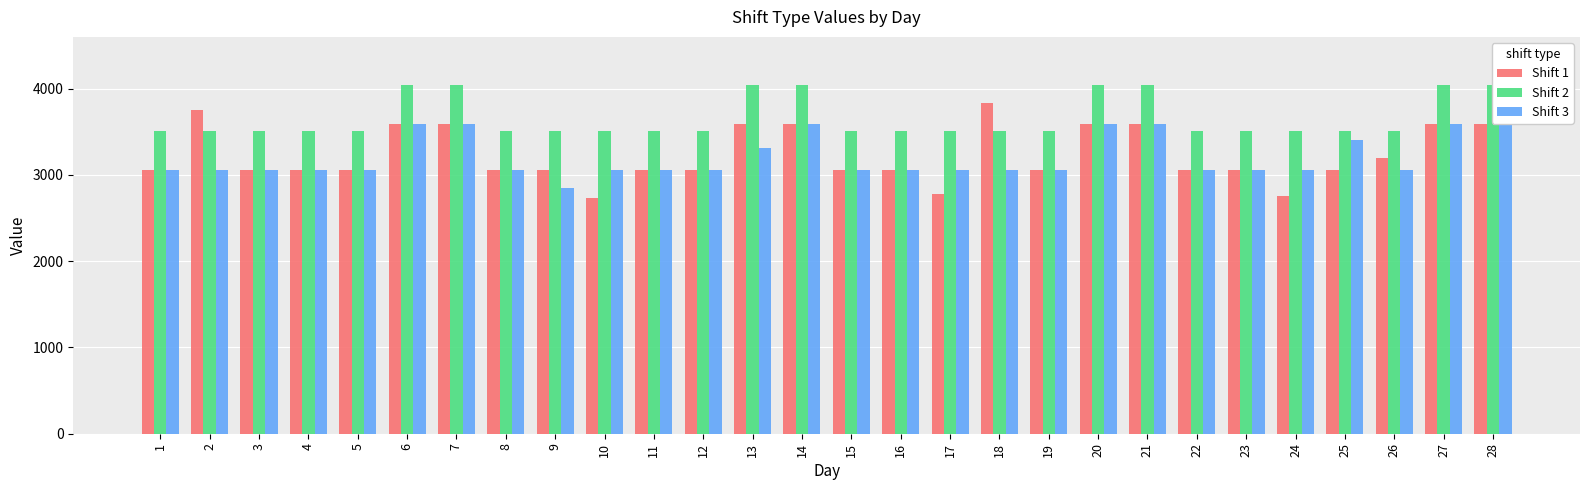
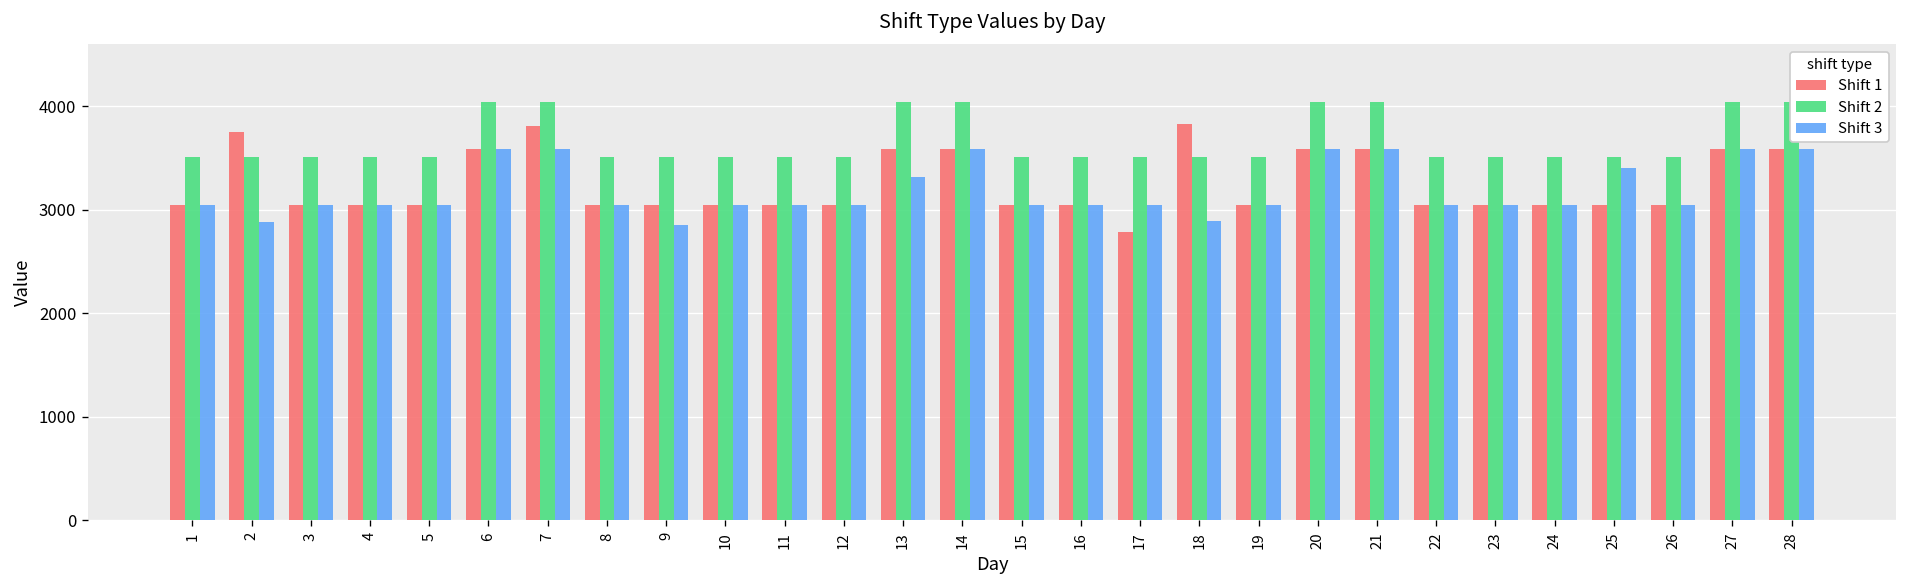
Shift 3, 2: 3100 -> 2900
Shift 1, 7: 3600 -> 3800
Shift 1, 10: 2700 -> 3100
Shift 3, 18: 3100 -> 2900
Shift 1, 24: 2800 -> 3100
Shift 1, 26: 3200 -> 3100
